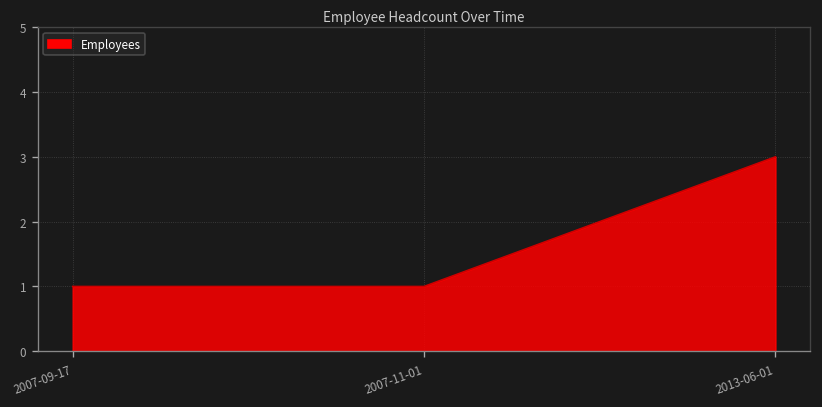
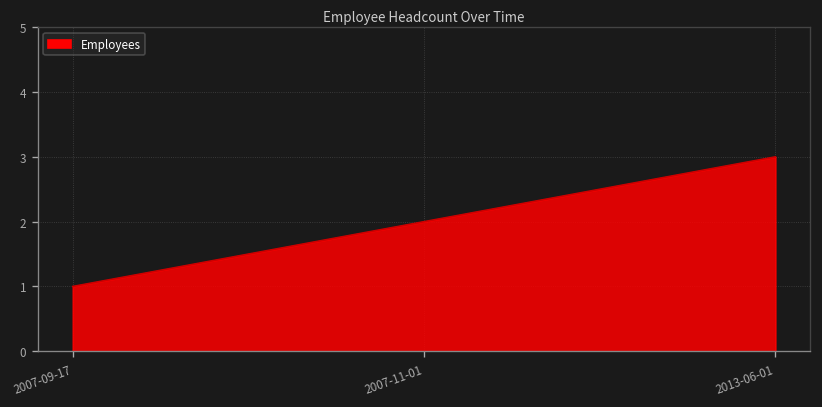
2007-11-01: 1 -> 2
